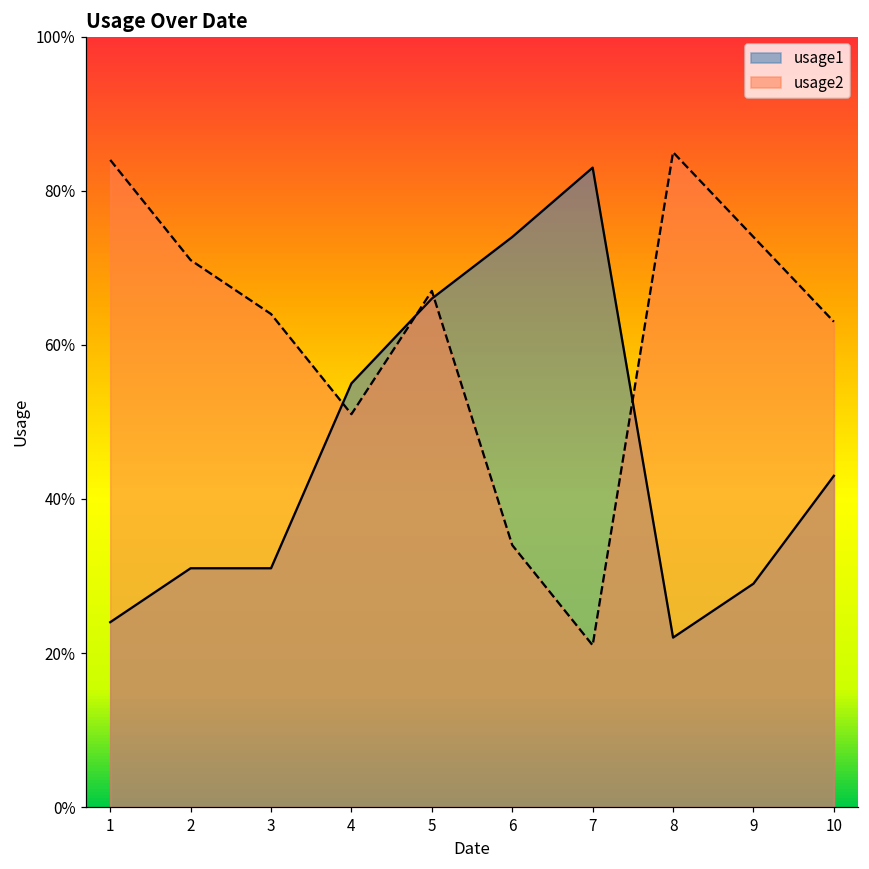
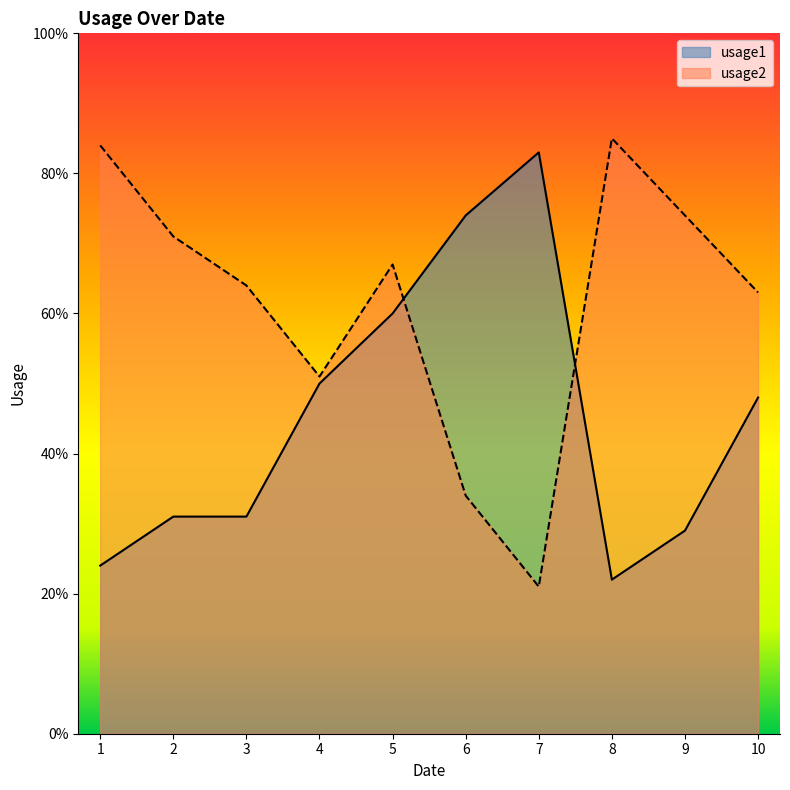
usage1, 4: 55% -> 50%
usage1, 5: 66% -> 60%
usage1, 10: 43% -> 48%
